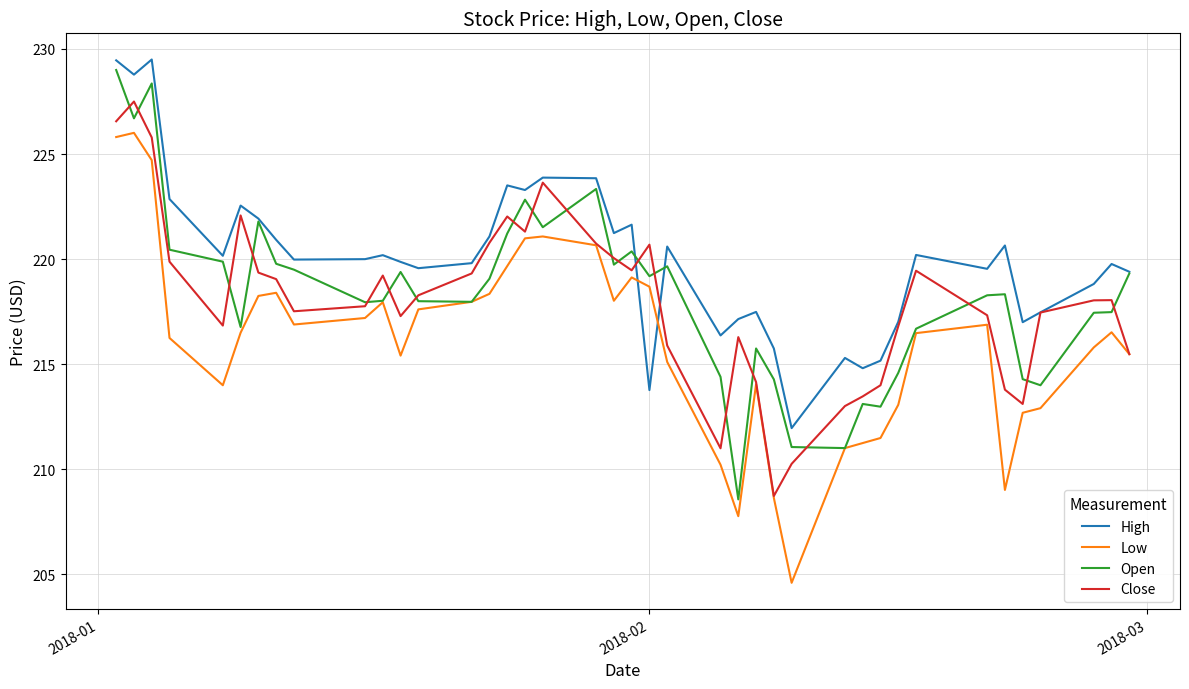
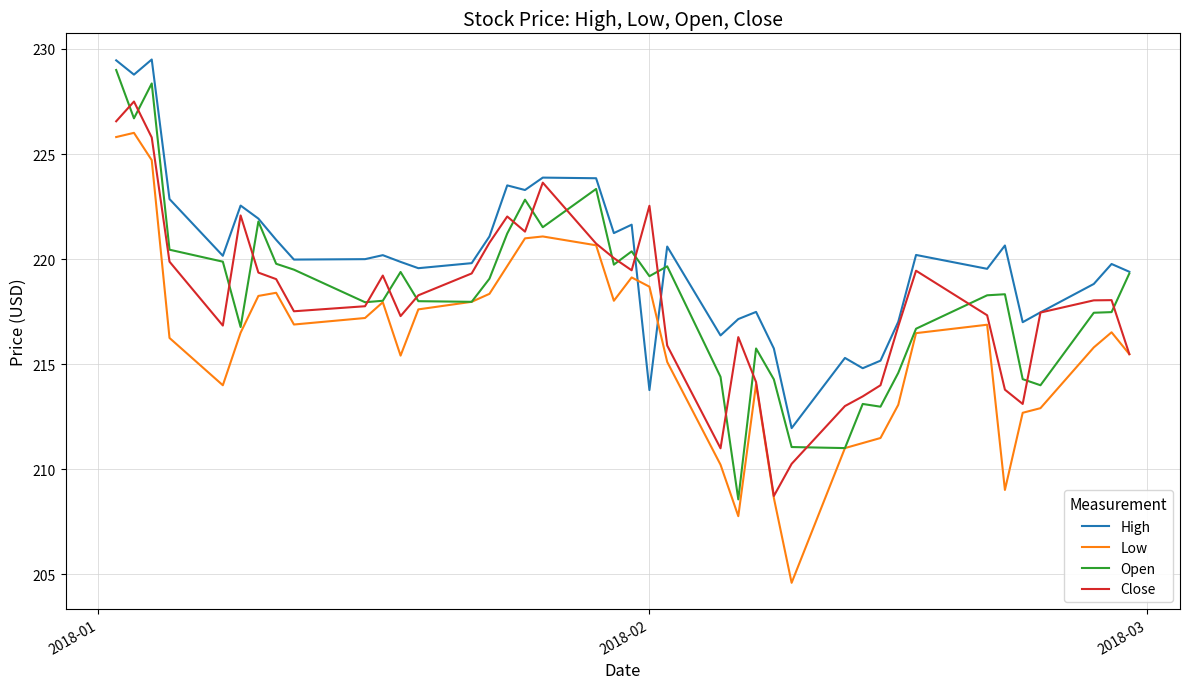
Close, 2018-02: 220.7 -> 222.5
